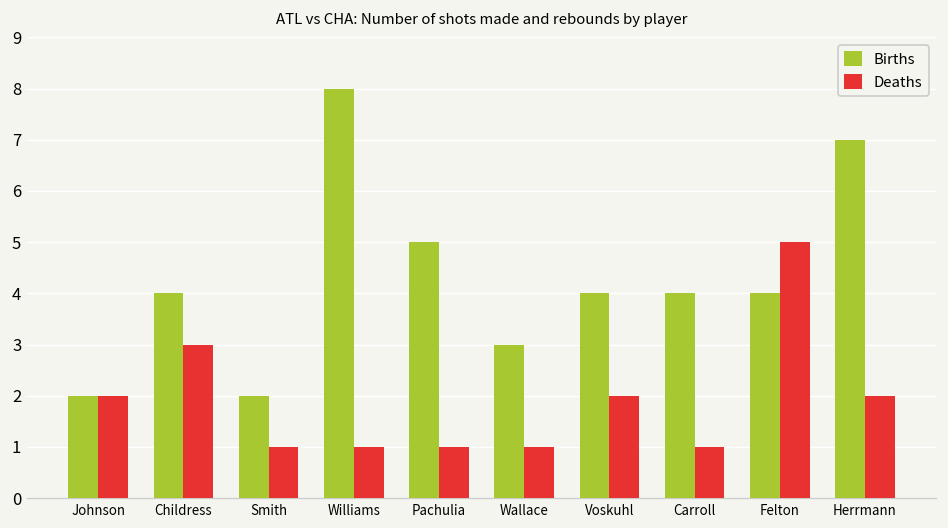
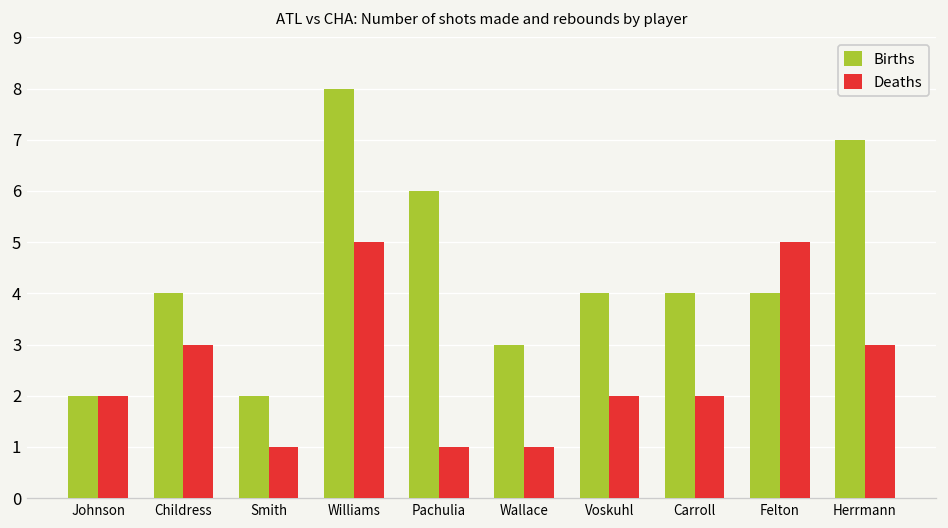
Deaths, Williams: 1 -> 5
Births, Pachulia: 5 -> 6
Deaths, Carroll: 1 -> 2
Deaths, Herrmann: 2 -> 3
